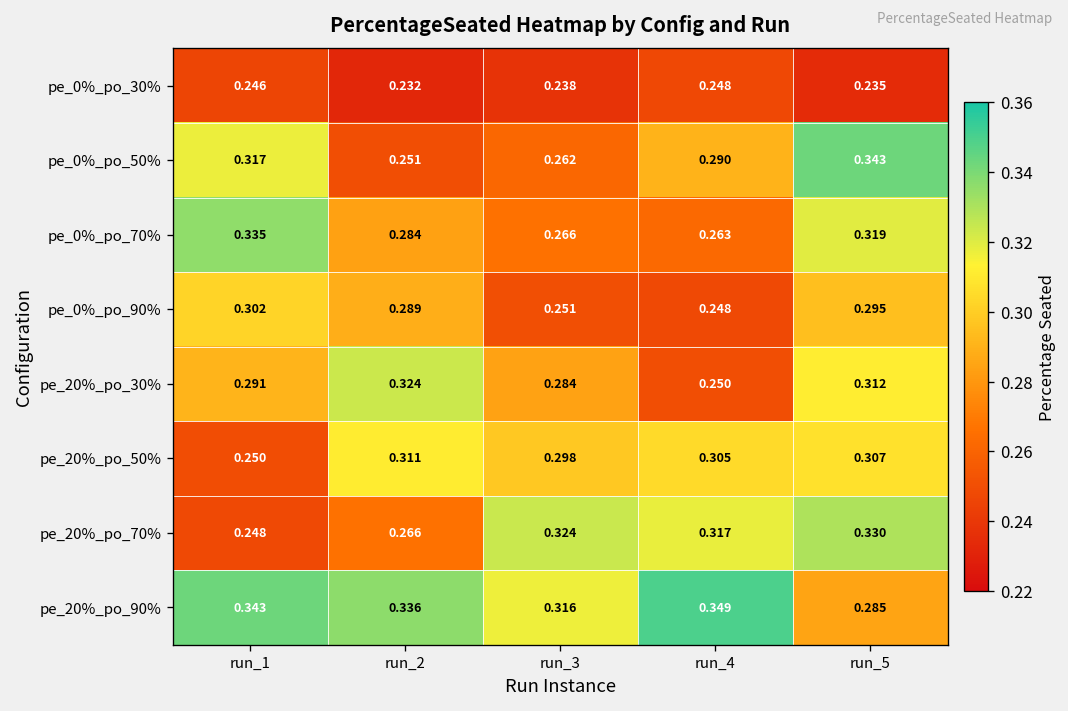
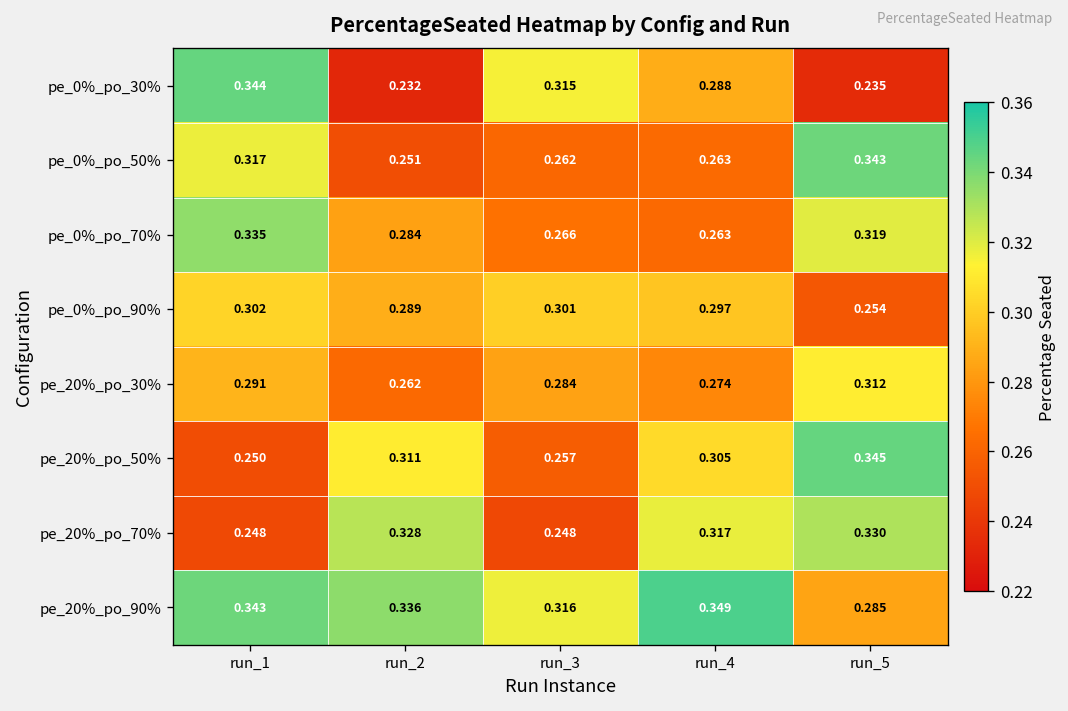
pe_0%_po_30%, run_1: 0.246 -> 0.344
pe_0%_po_30%, run_3: 0.238 -> 0.315
pe_0%_po_30%, run_4: 0.248 -> 0.288
pe_0%_po_50%, run_4: 0.290 -> 0.263
pe_0%_po_90%, run_3: 0.251 -> 0.301
pe_0%_po_90%, run_4: 0.248 -> 0.297
pe_0%_po_90%, run_5: 0.295 -> 0.254
pe_20%_po_30%, run_2: 0.324 -> 0.262
pe_20%_po_30%, run_4: 0.250 -> 0.274
pe_20%_po_50%, run_3: 0.298 -> 0.257
pe_20%_po_50%, run_5: 0.307 -> 0.345
pe_20%_po_70%, run_2: 0.266 -> 0.328
pe_20%_po_70%, run_3: 0.324 -> 0.248
